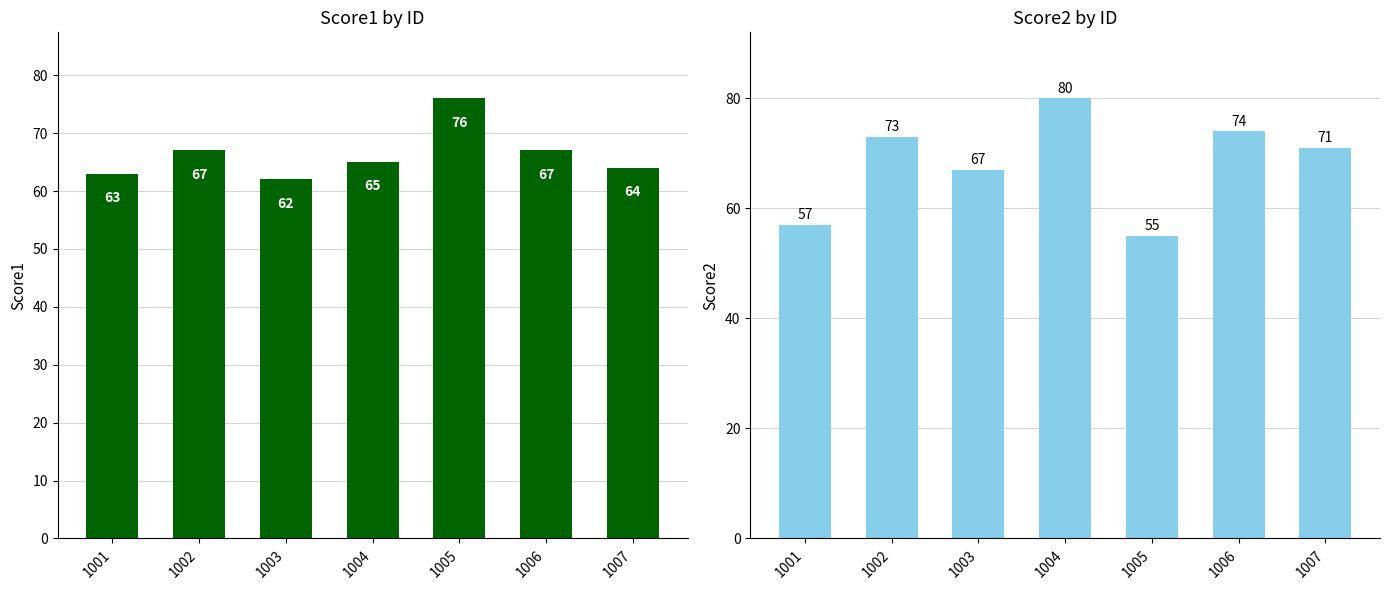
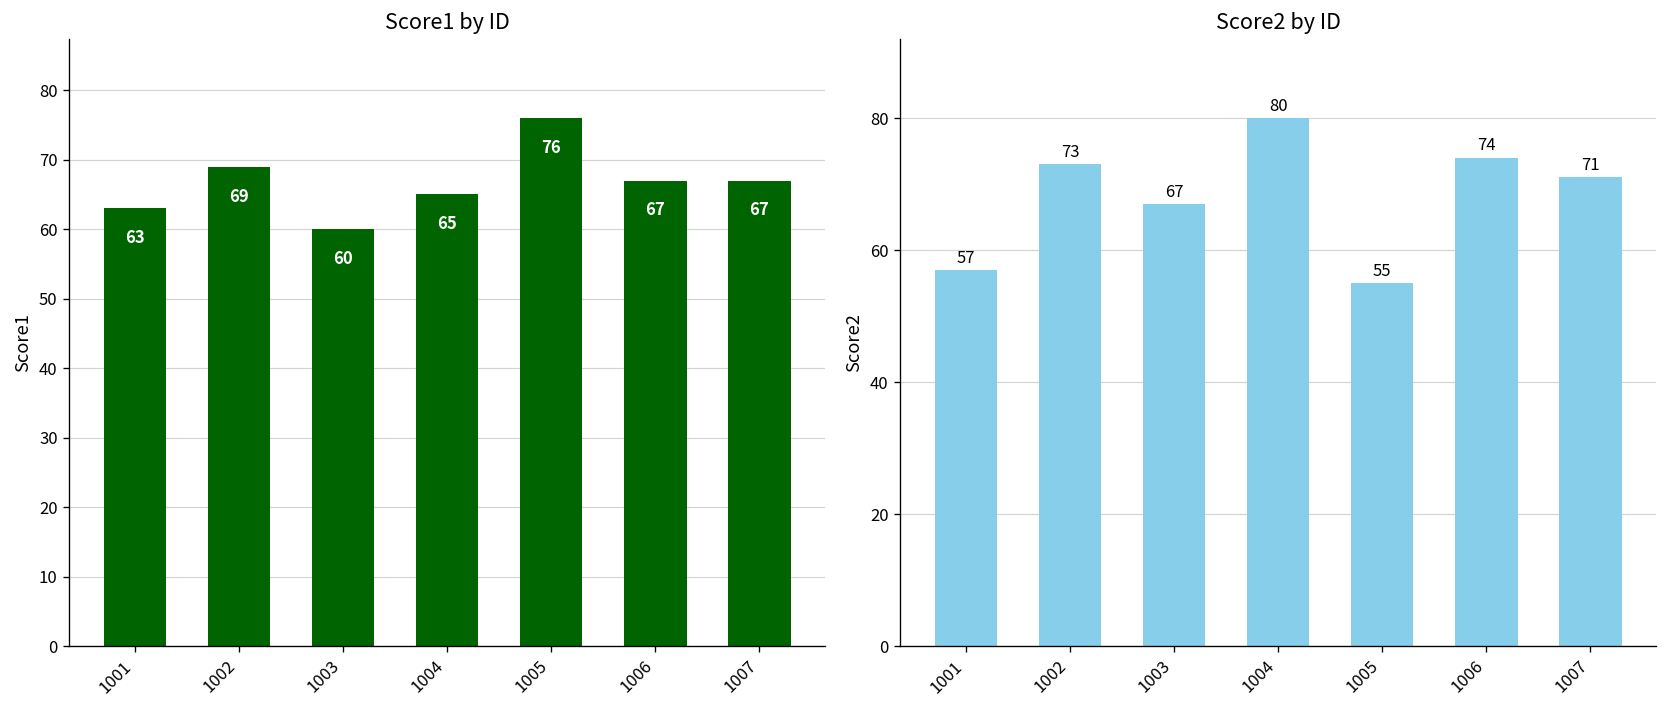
Score1 by ID, 1002: 67 -> 69
Score1 by ID, 1003: 62 -> 60
Score1 by ID, 1007: 64 -> 67
